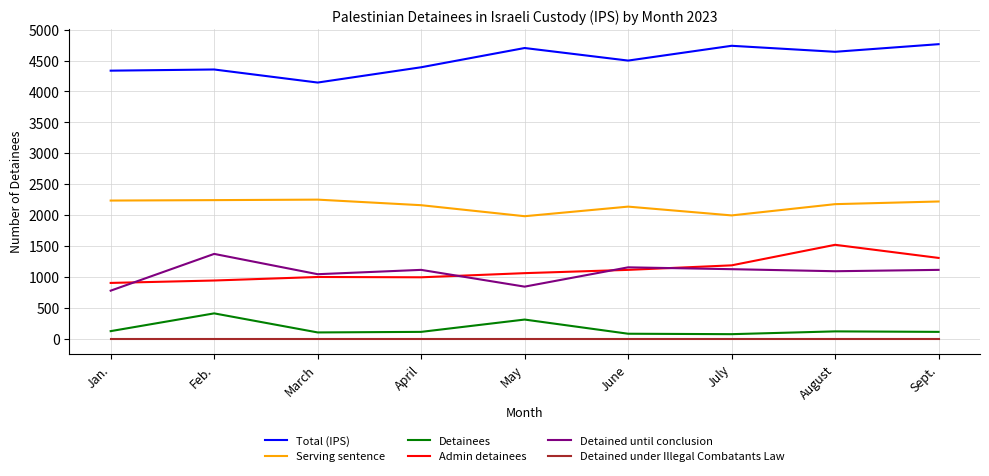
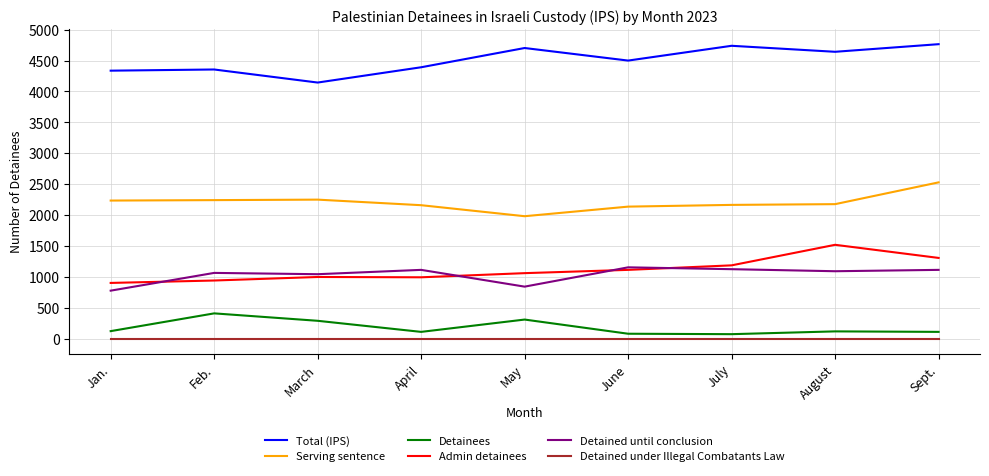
Detained until conclusion, Feb.: 1400 -> 1100
Detainees, March: 100 -> 300
Serving sentence, July: 2000 -> 2200
Serving sentence, Sept.: 2200 -> 2500
